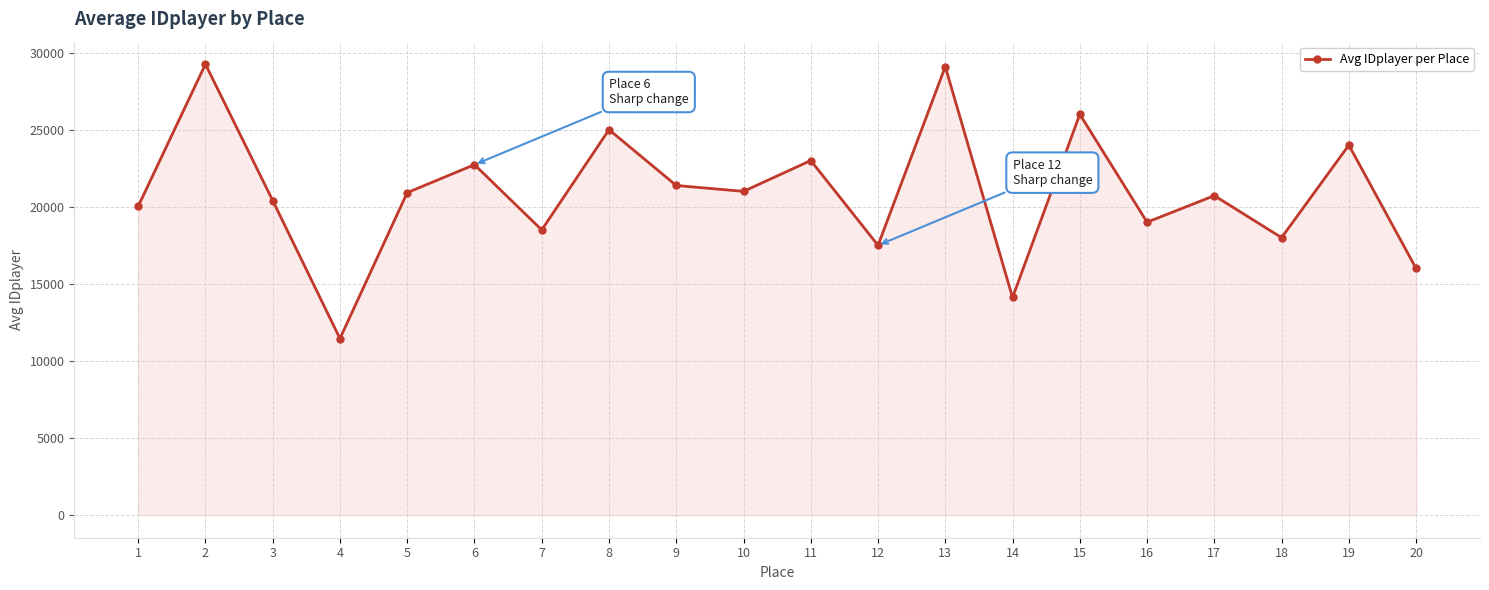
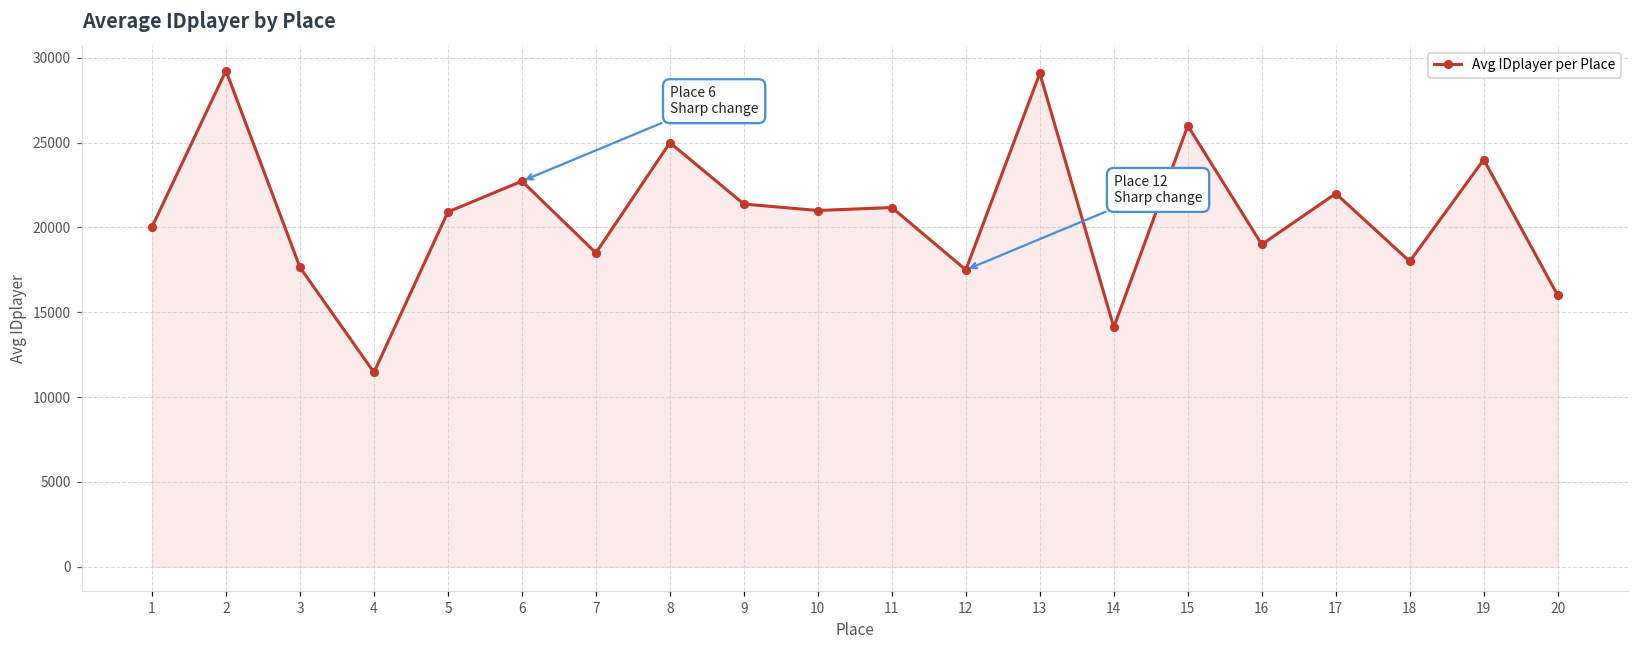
3: 20400 -> 17700
11: 23000 -> 21200
17: 20700 -> 22000
